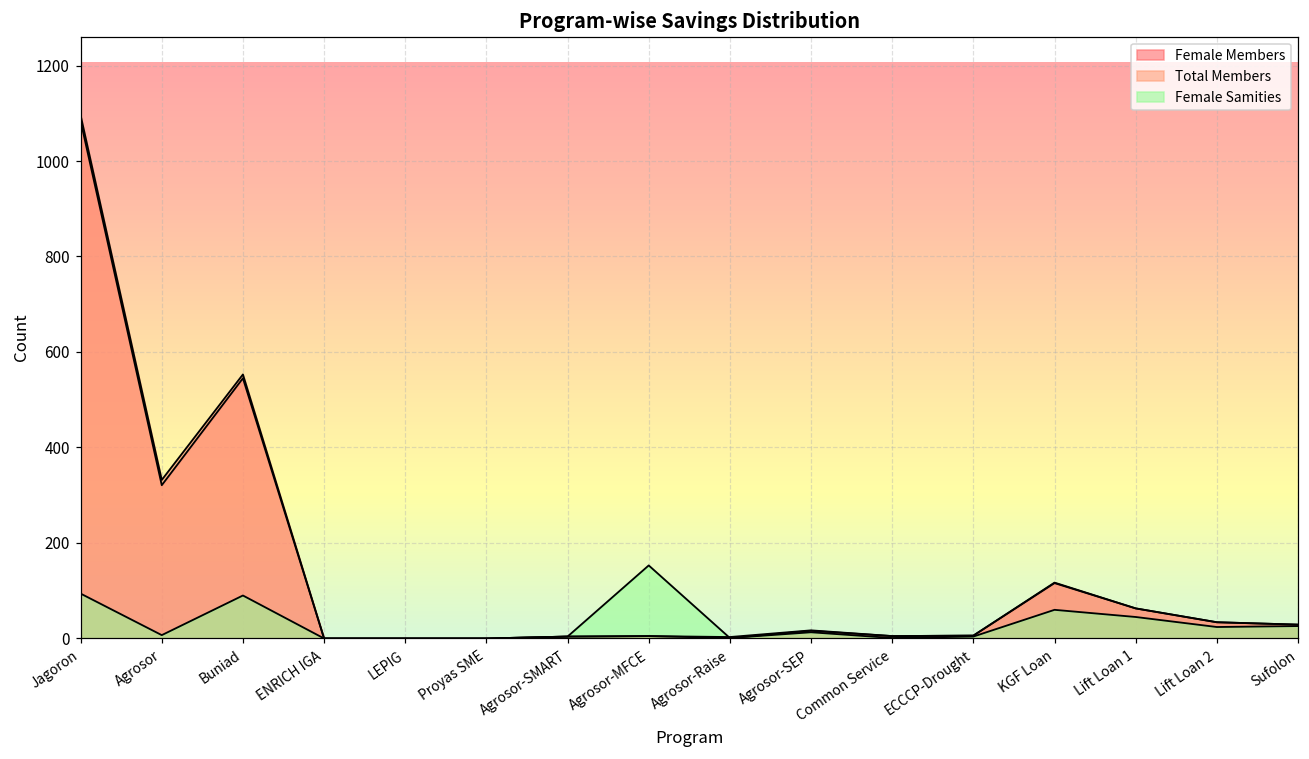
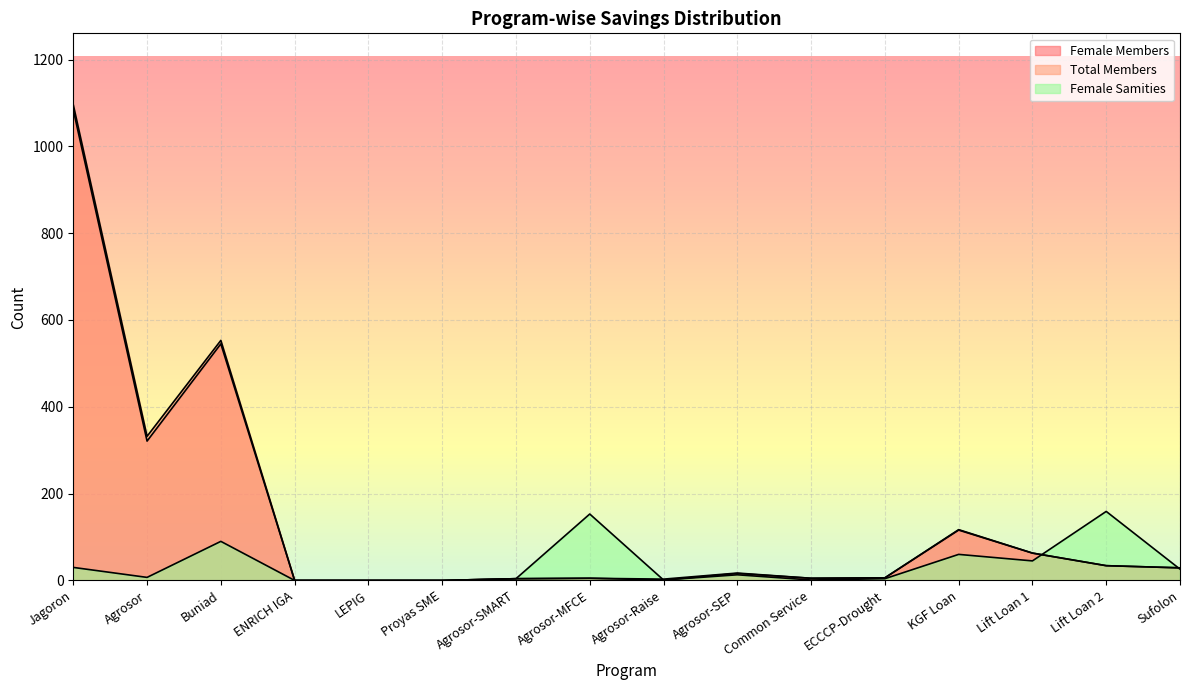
Female Samities, Jagoron: 90 -> 30
Female Samities, Lift Loan 2: 20 -> 160
